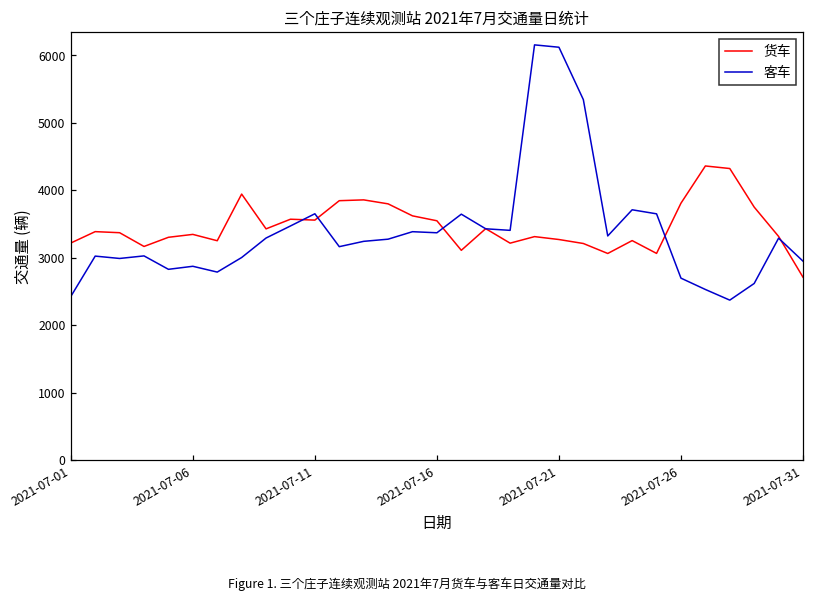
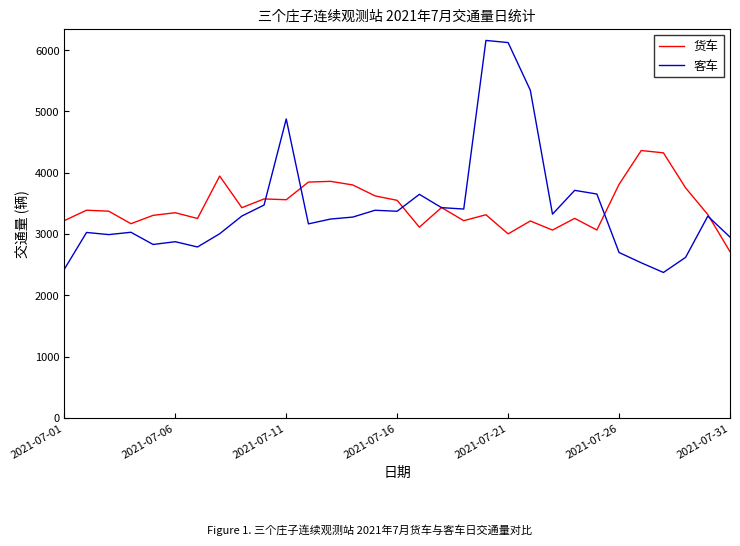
客车, 2021-07-11: 3700 -> 4900
货车, 2021-07-21: 3300 -> 3000
